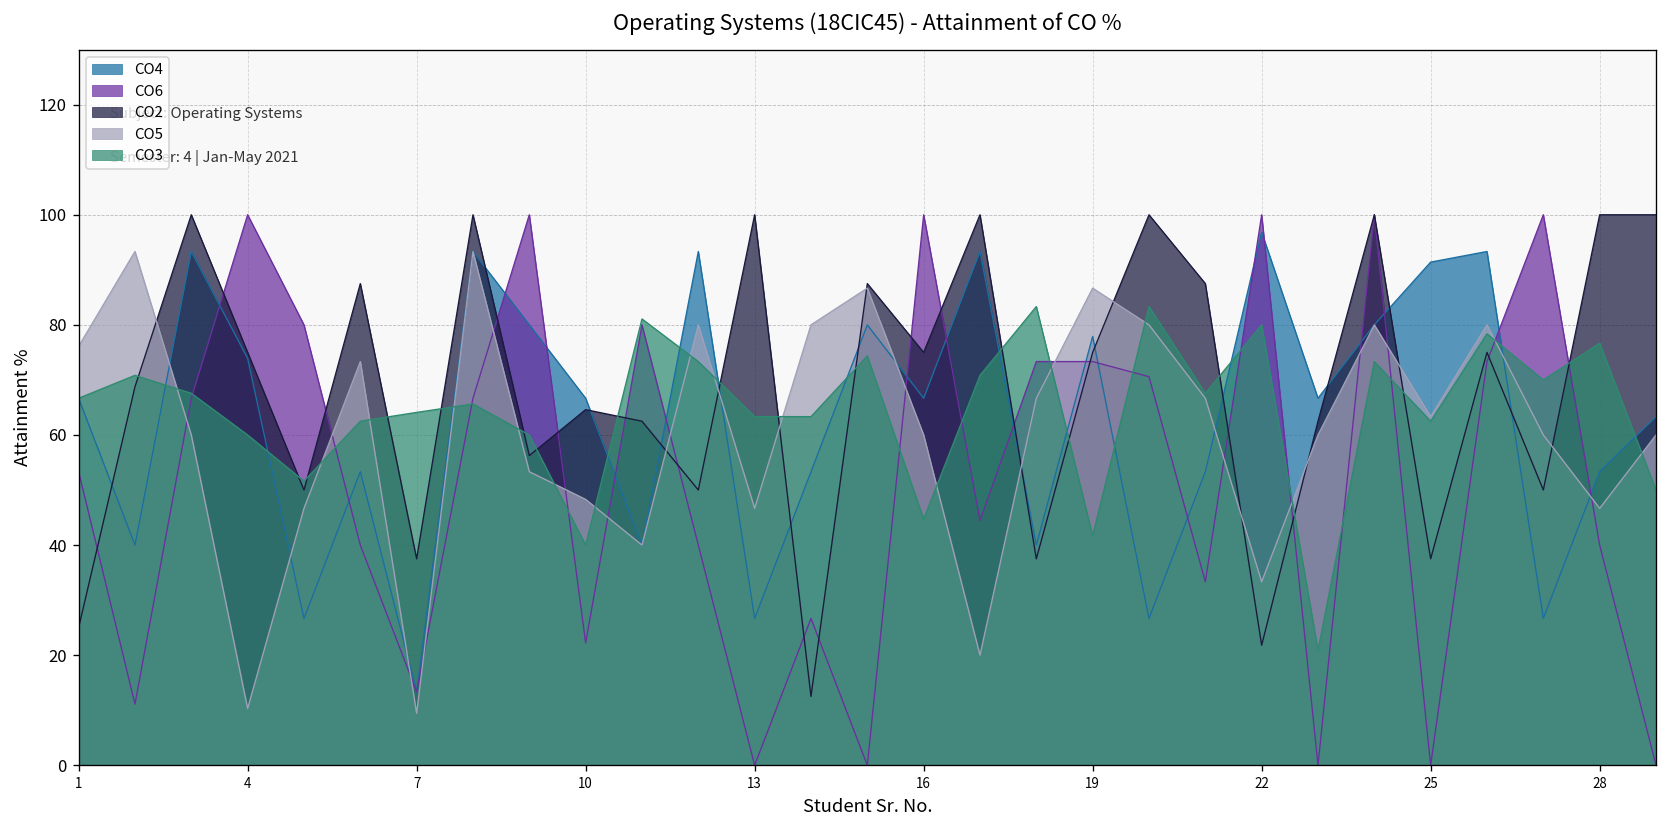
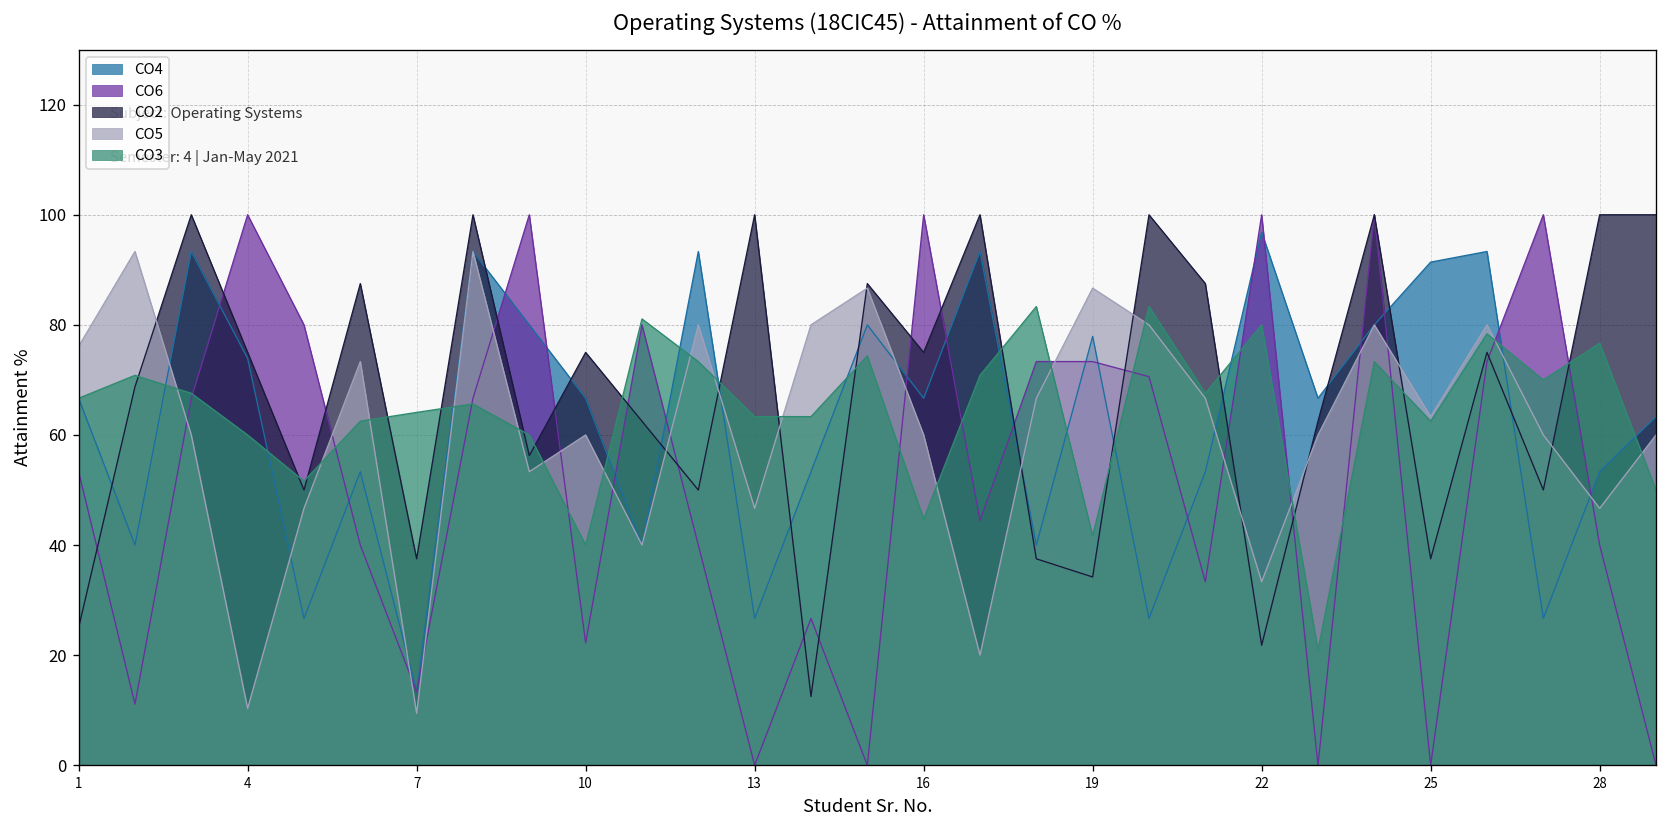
CO2, 10: 65 -> 75
CO5, 10: 48 -> 60
CO2, 19: 75 -> 34
